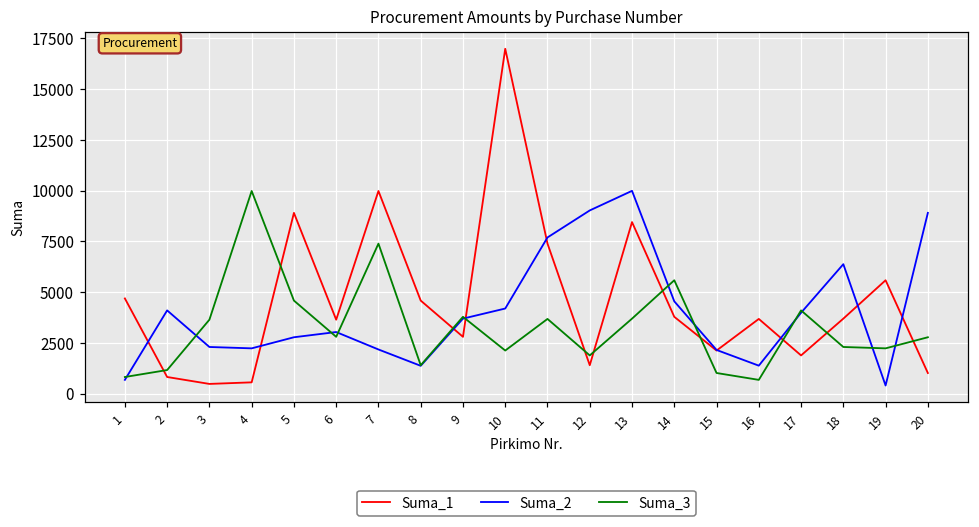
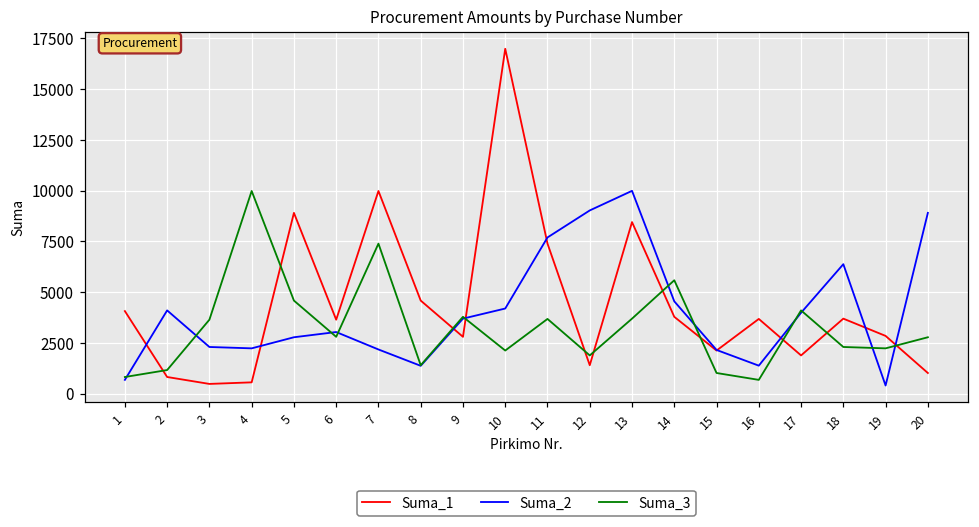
Suma_1, 1: 4700 -> 4100
Suma_1, 19: 5600 -> 2800
